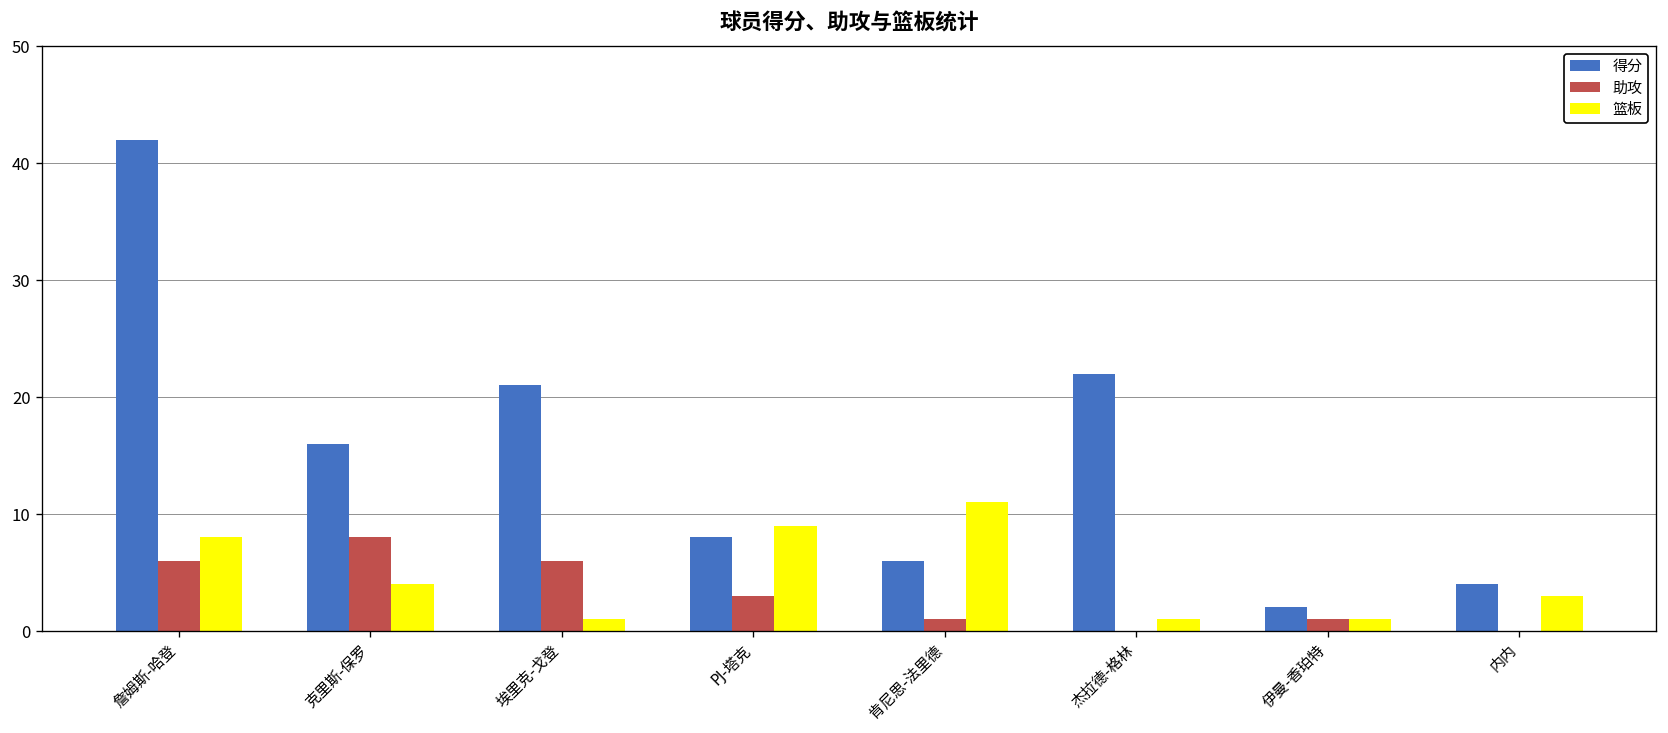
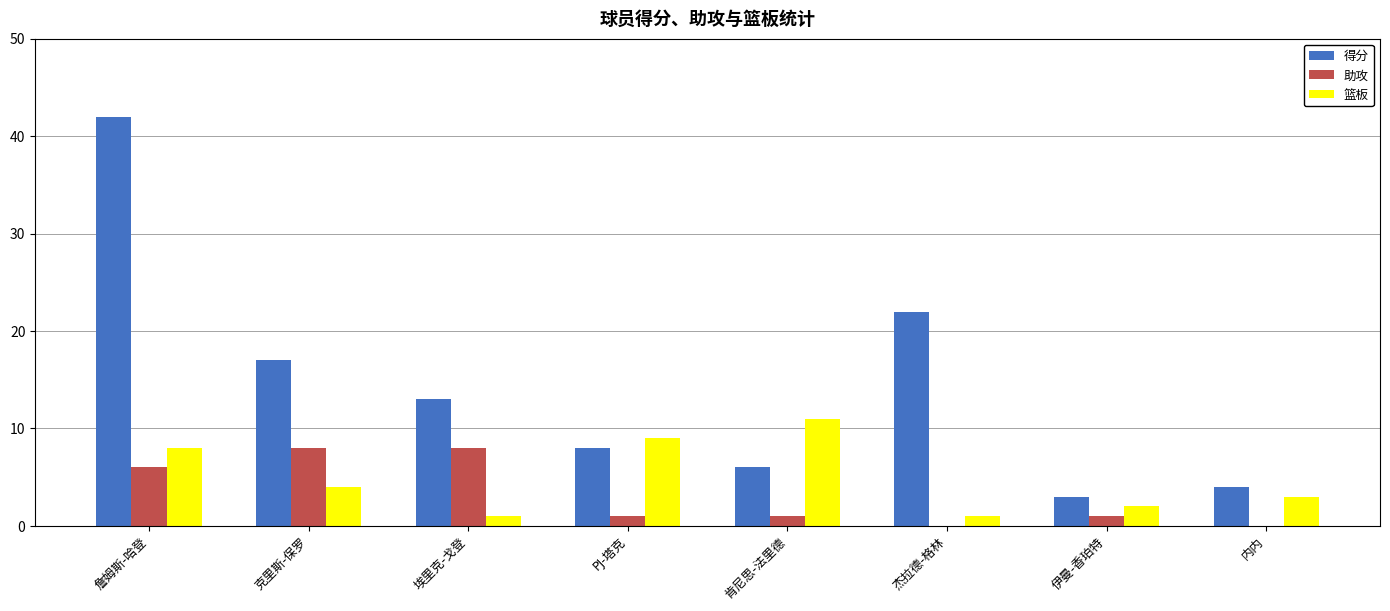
得分, 克里斯-保罗: 16 -> 17
得分, 埃里克-戈登: 21 -> 13
助攻, 埃里克-戈登: 6 -> 8
助攻, PJ-塔克: 3 -> 1
得分, 伊曼-香珀特: 2 -> 3
篮板, 伊曼-香珀特: 1 -> 2
